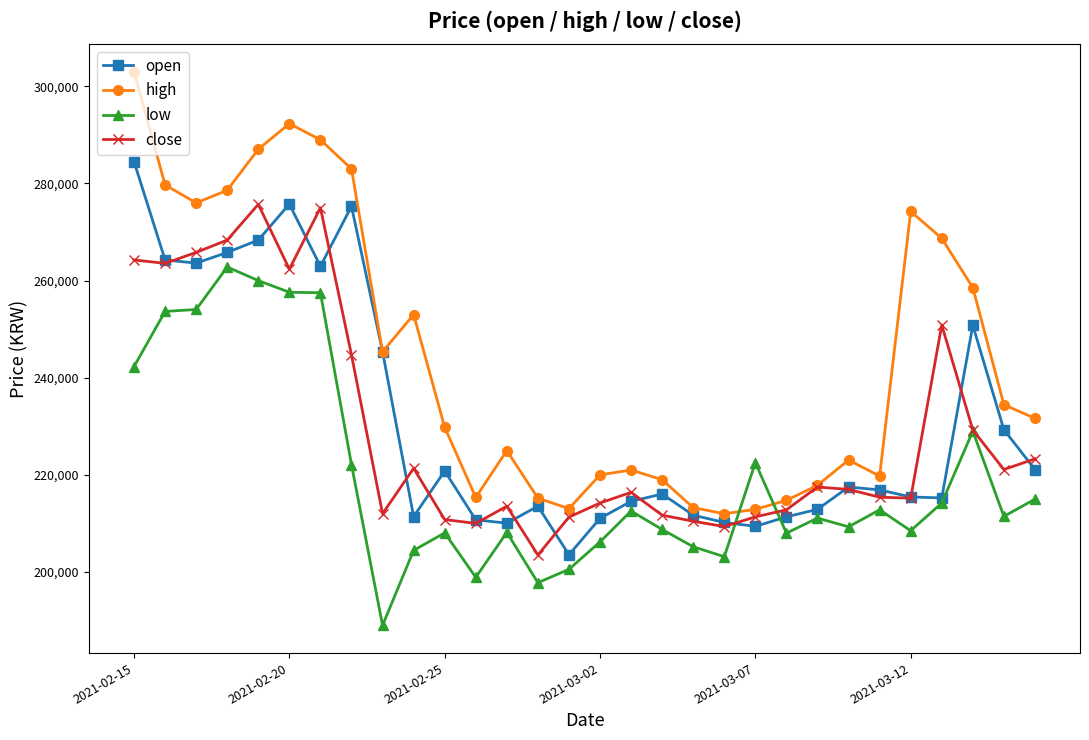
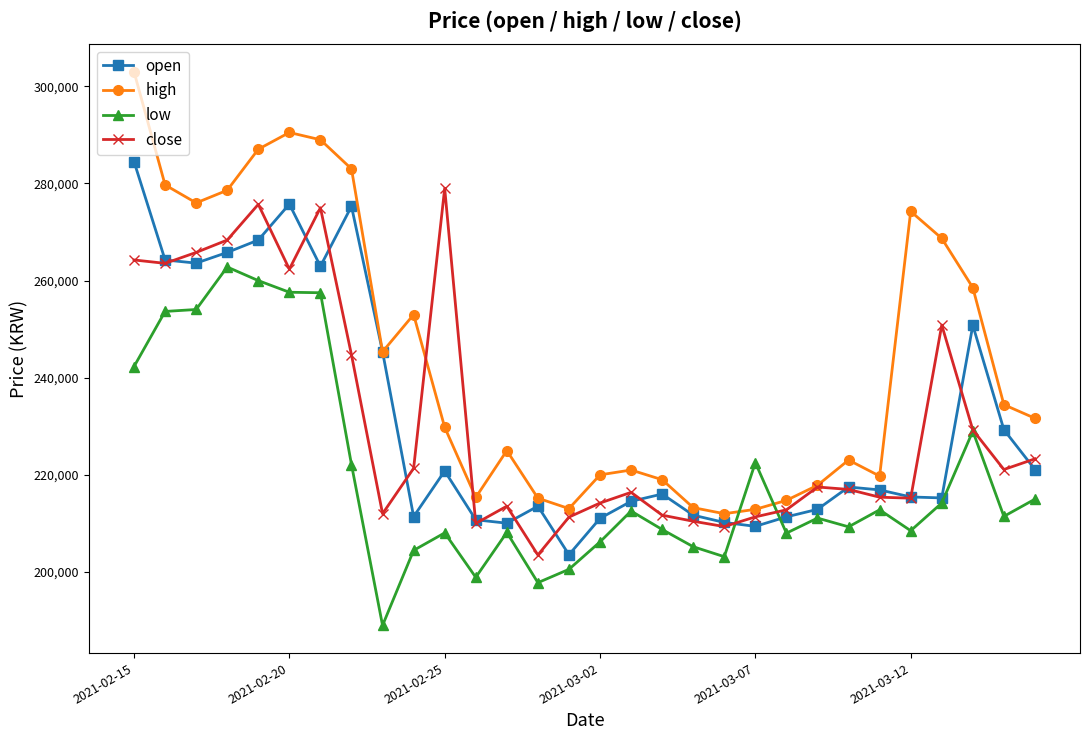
high, 2021-02-20: 292,000 -> 291,000
close, 2021-02-25: 211,000 -> 279,000
